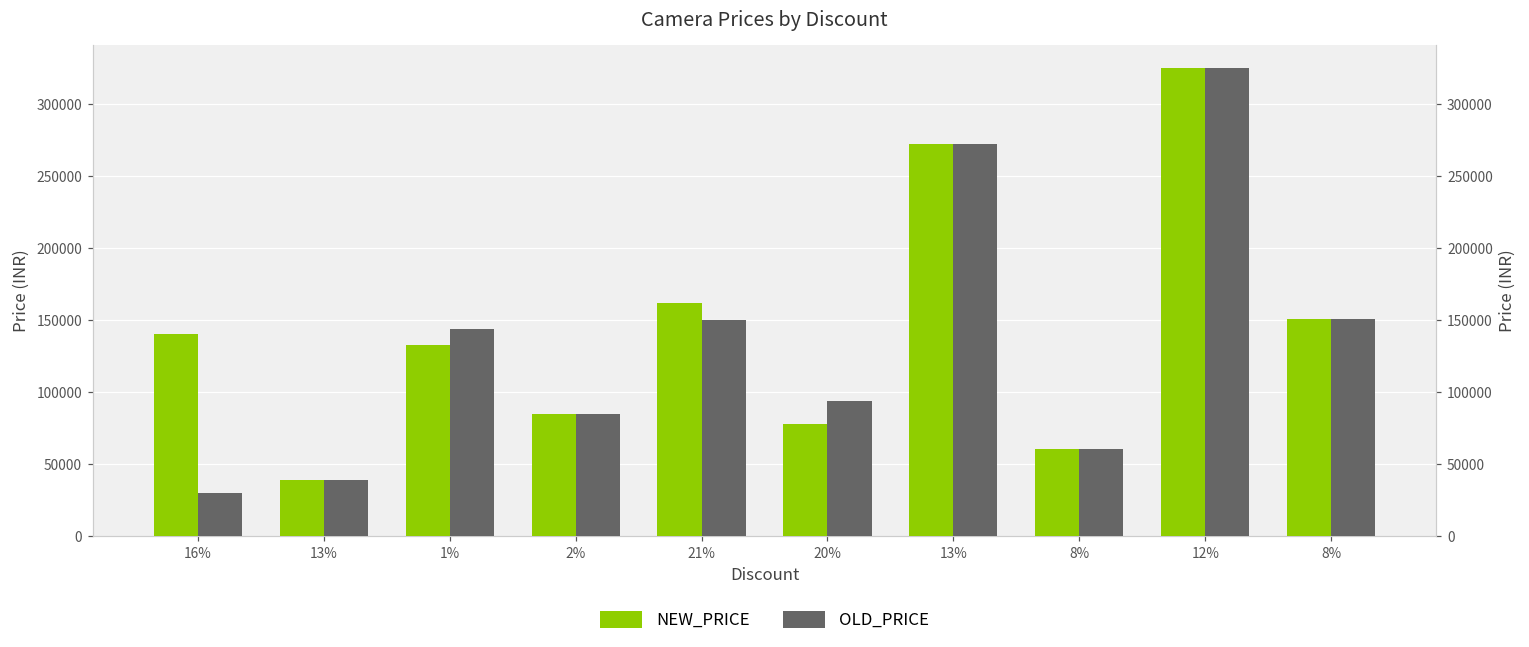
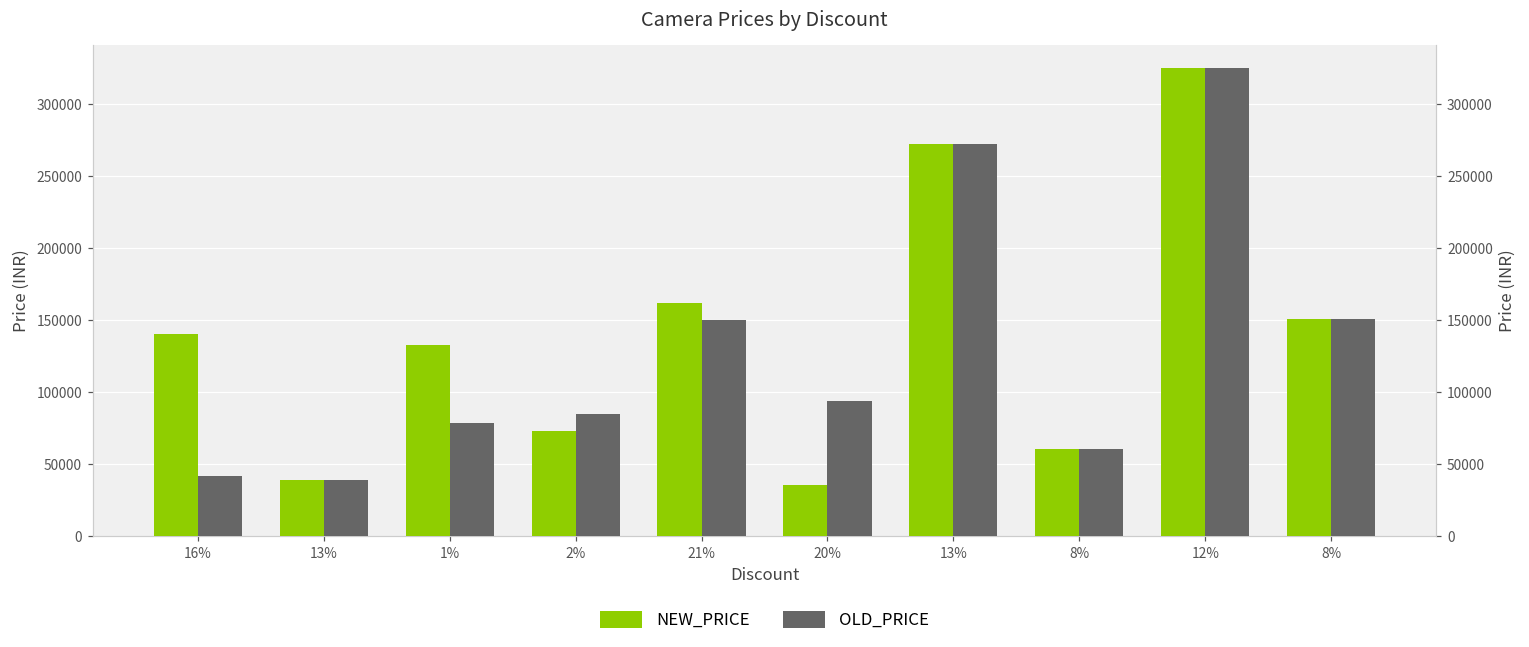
OLD_PRICE, 16%: 30000 -> 42000
OLD_PRICE, 1%: 144000 -> 79000
NEW_PRICE, 2%: 85000 -> 73000
NEW_PRICE, 20%: 78000 -> 36000
